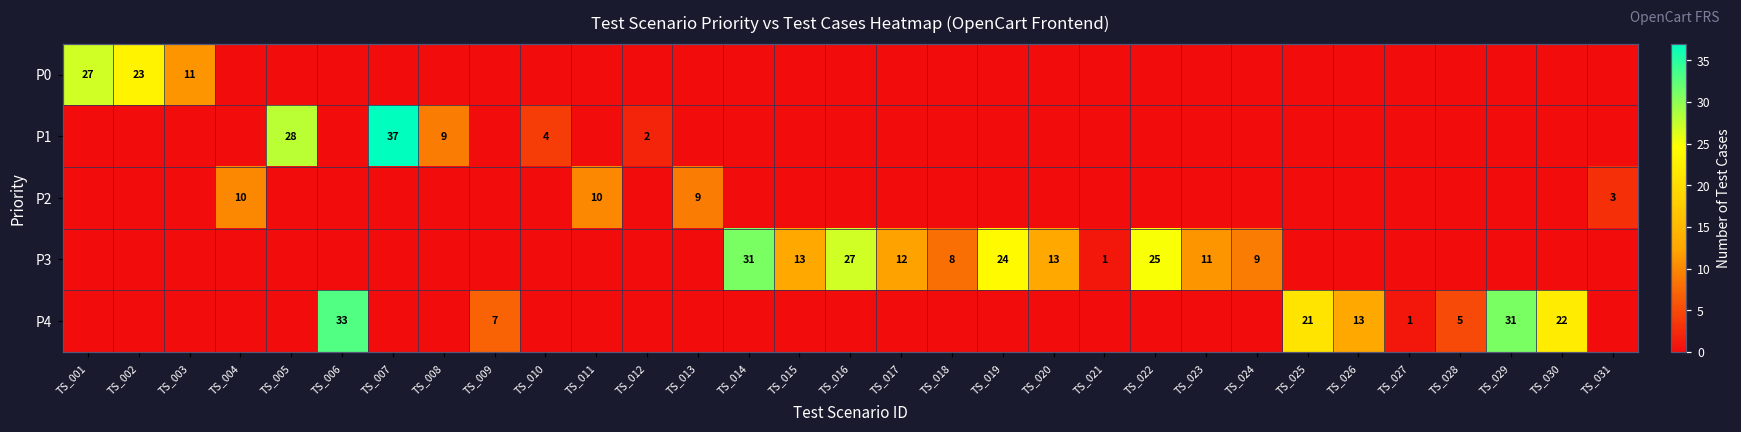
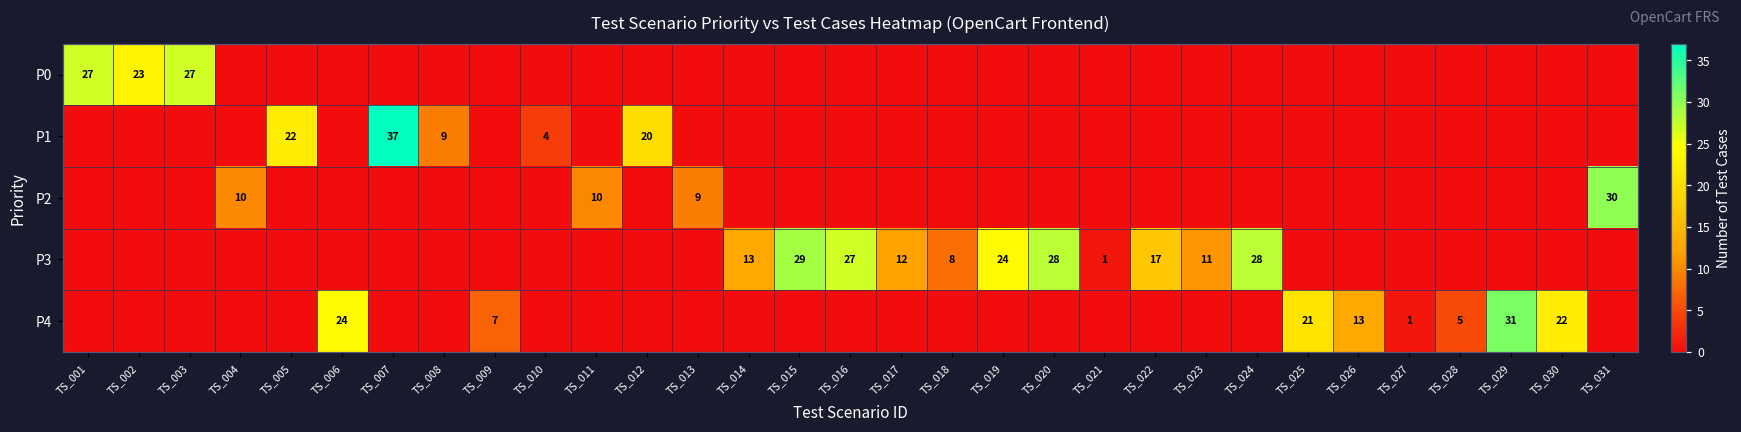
P0, TS_003: 11 -> 27
P1, TS_005: 28 -> 22
P1, TS_012: 2 -> 20
P2, TS_031: 3 -> 30
P3, TS_014: 31 -> 13
P3, TS_015: 13 -> 29
P3, TS_020: 13 -> 28
P3, TS_022: 25 -> 17
P3, TS_024: 9 -> 28
P4, TS_006: 33 -> 24
